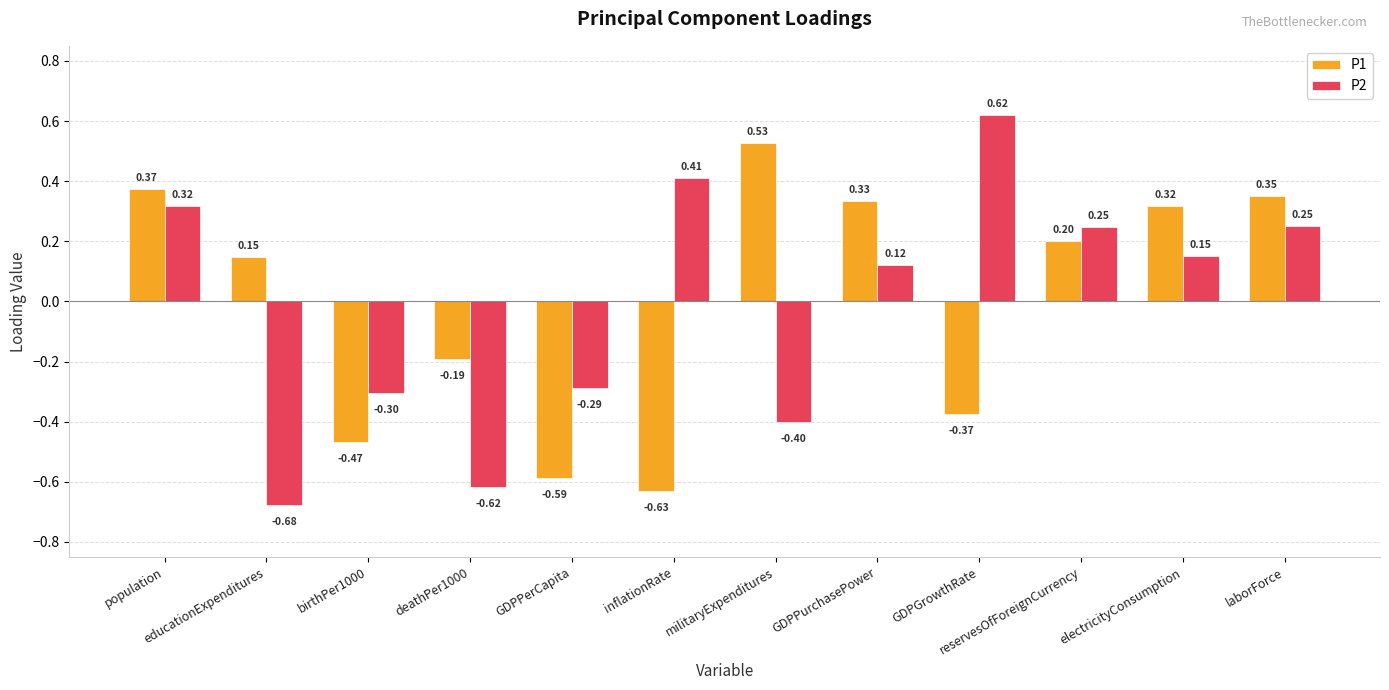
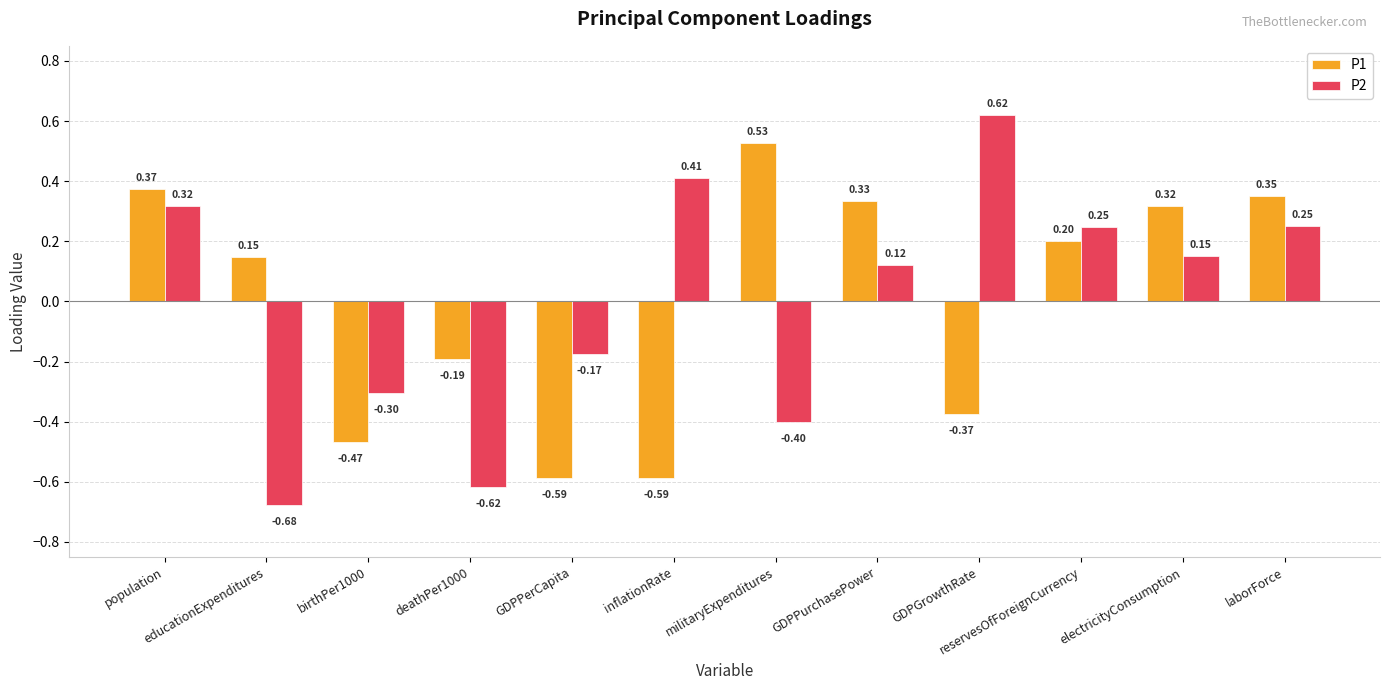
P2, GDPPerCapita: -0.29 -> -0.17
P1, inflationRate: -0.63 -> -0.59
